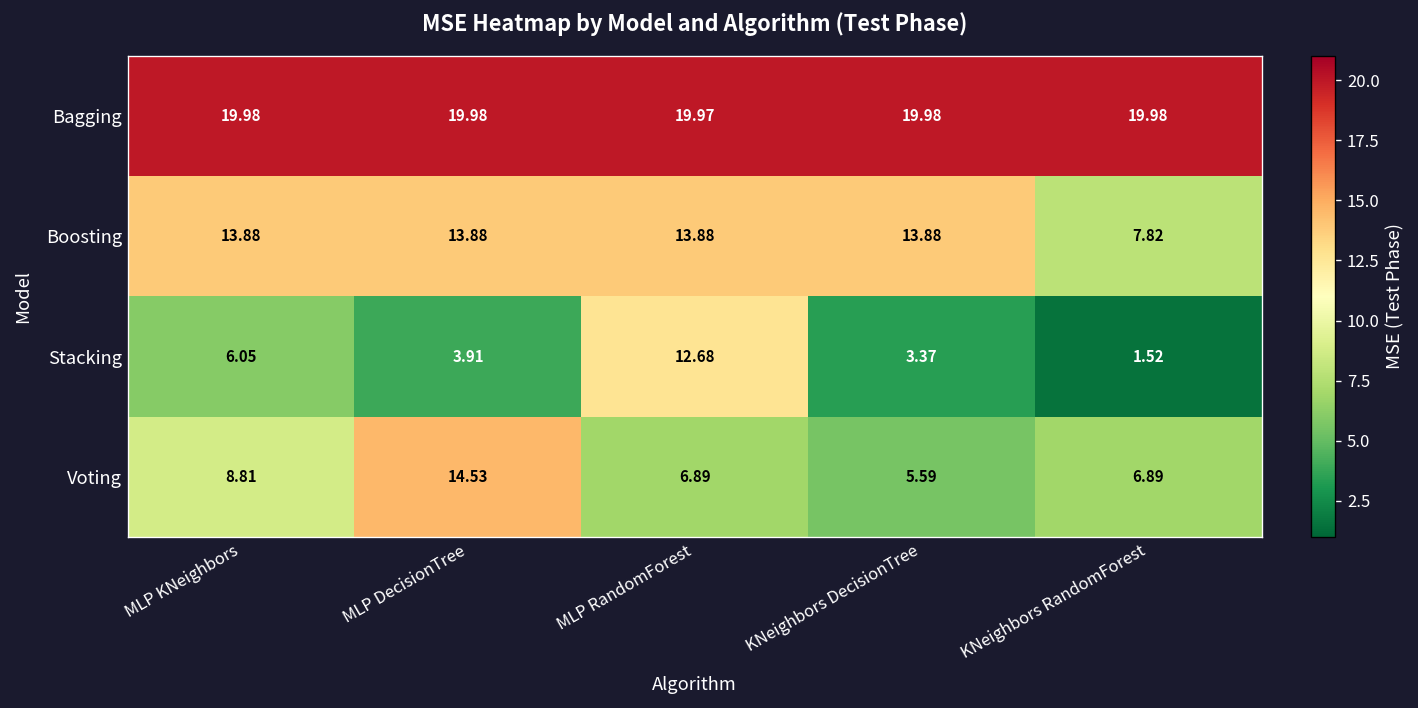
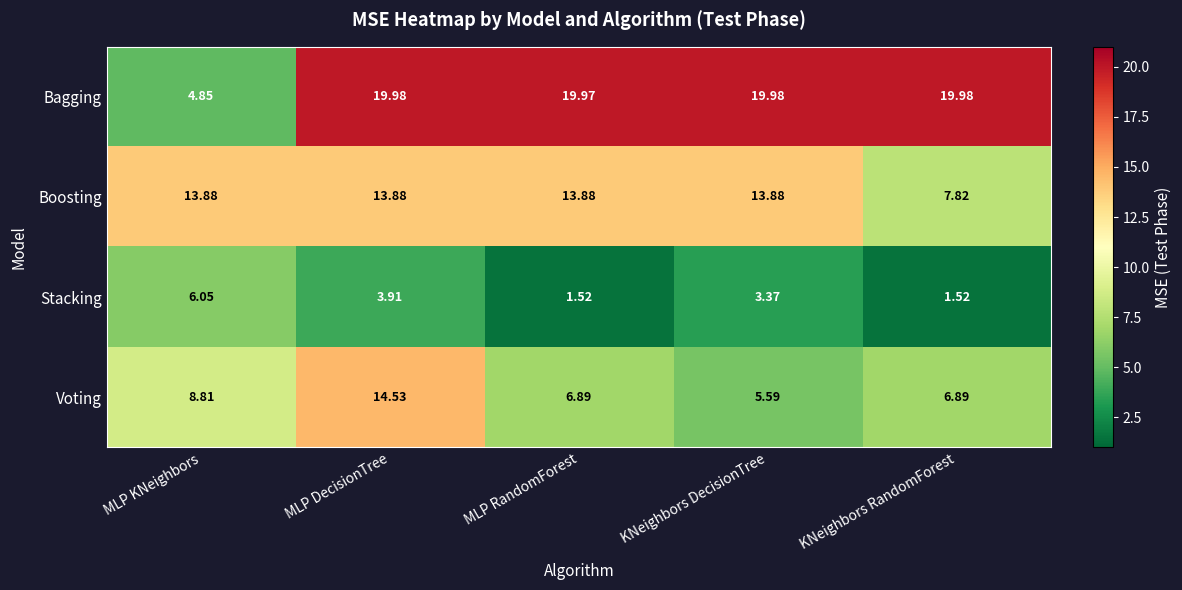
Bagging, MLP KNeighbors: 19.98 -> 4.85
Stacking, MLP RandomForest: 12.68 -> 1.52
